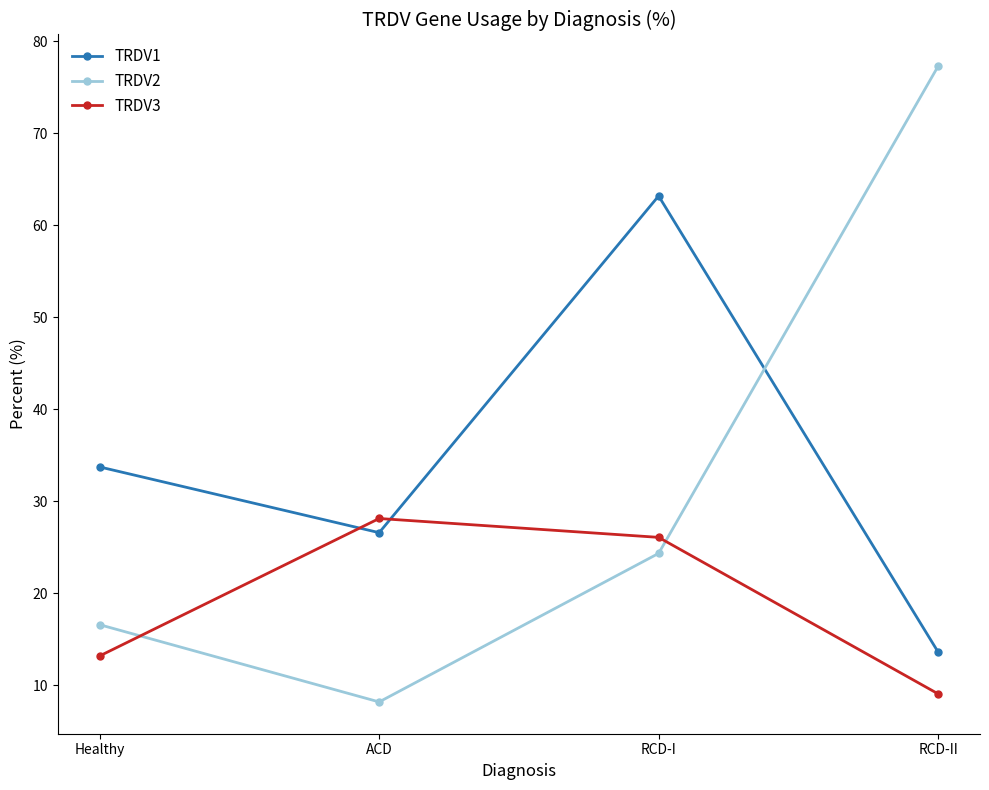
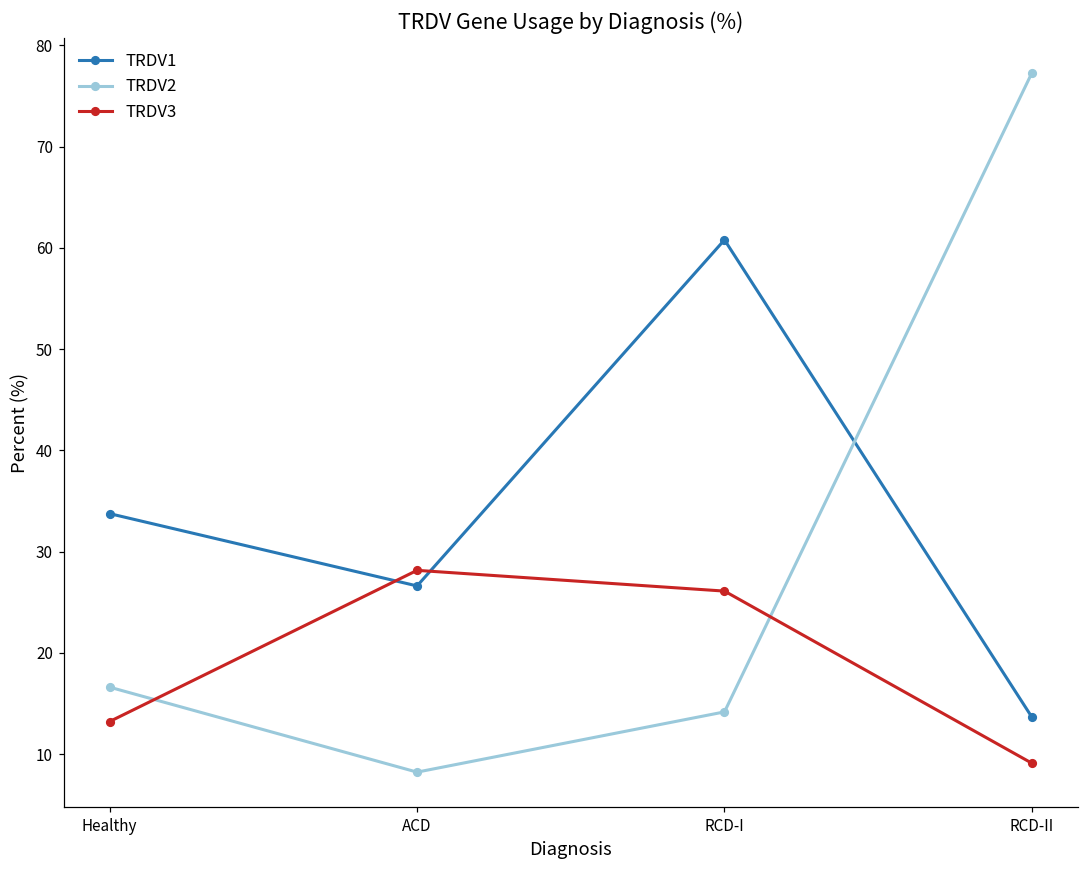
TRDV1, RCD-I: 63 -> 61
TRDV2, RCD-I: 24 -> 14
